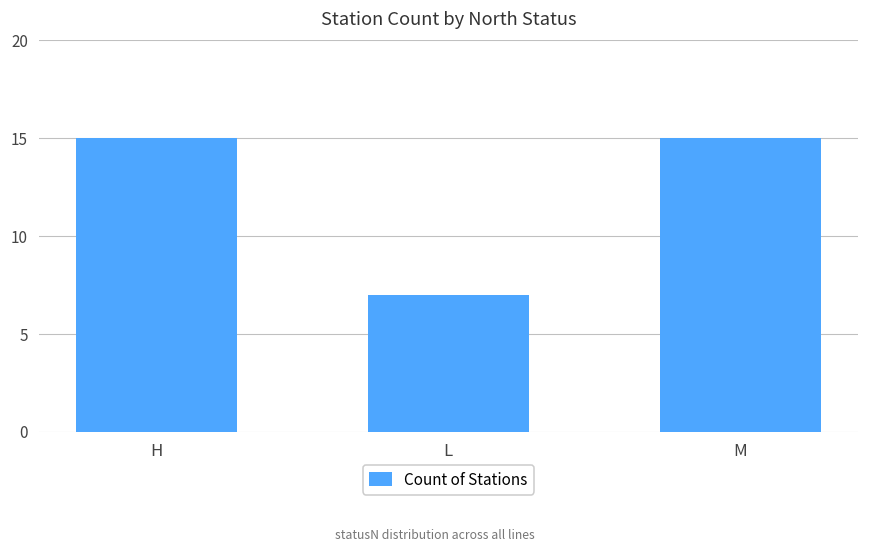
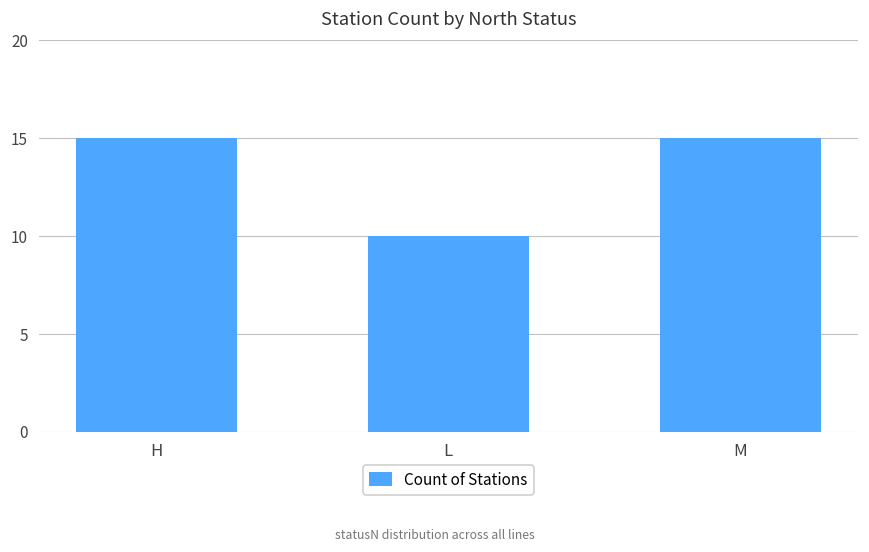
L: 7 -> 10
